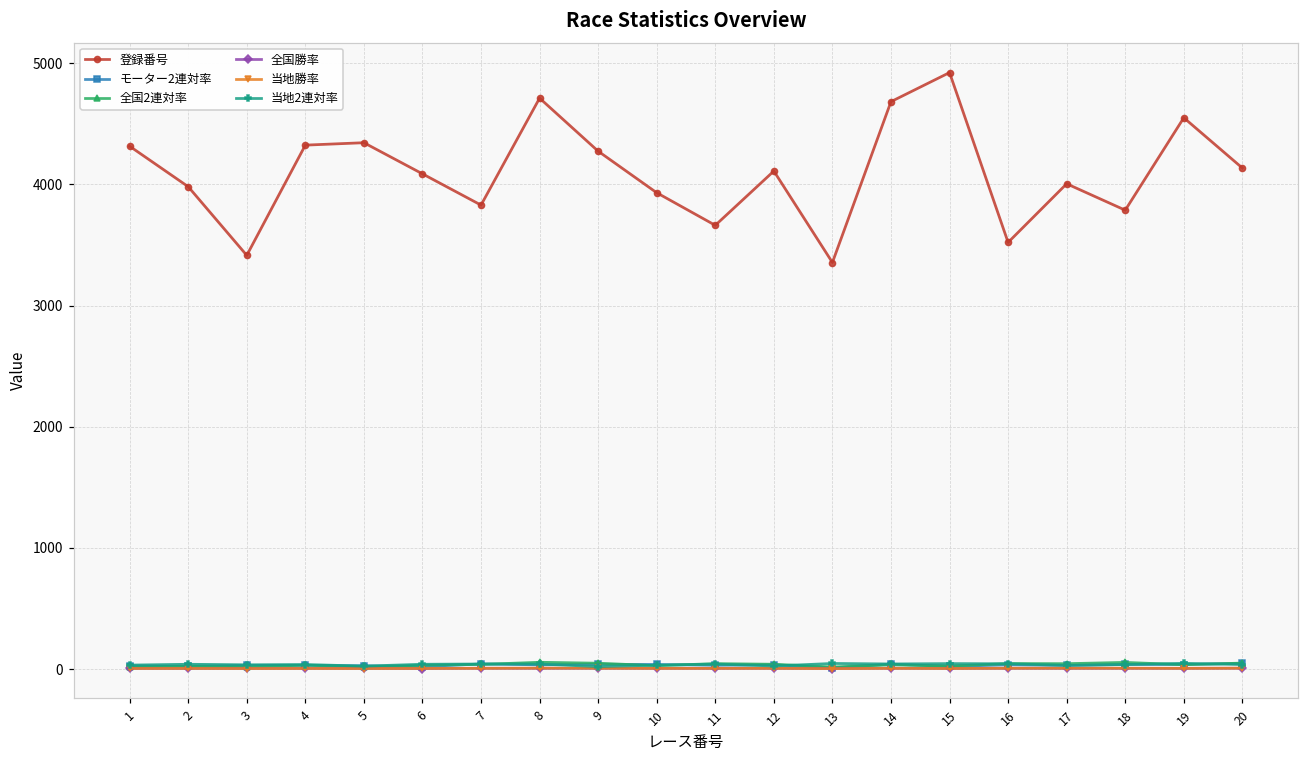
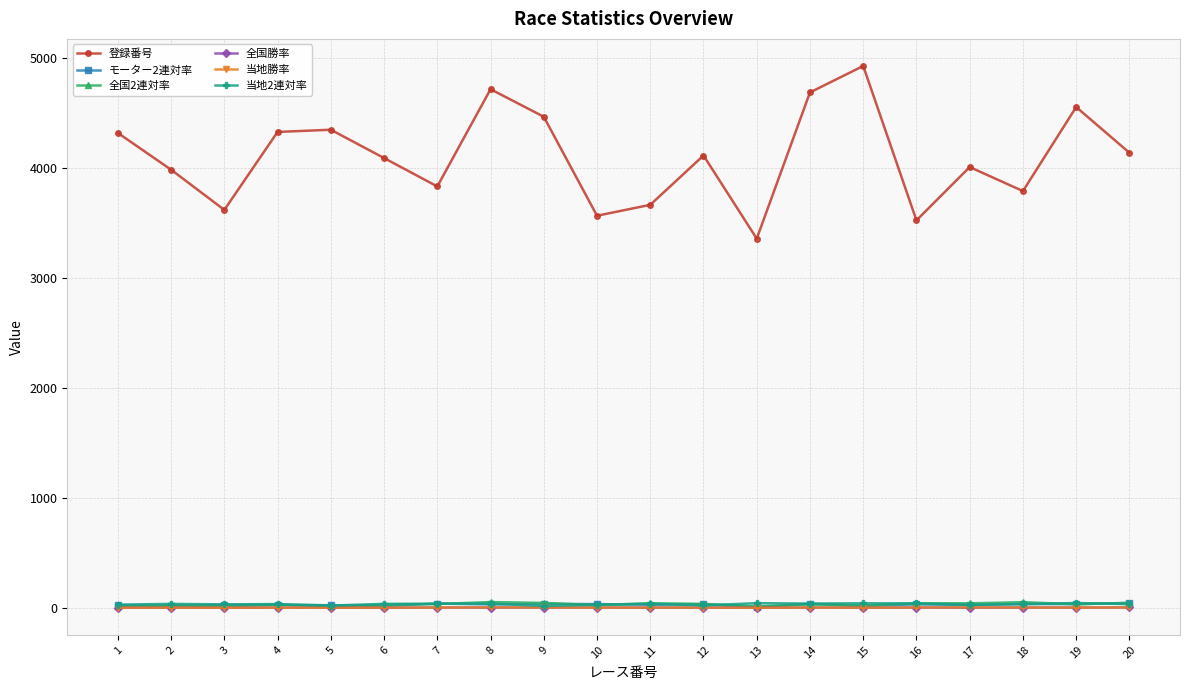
登録番号, 3: 3420 -> 3620
登録番号, 9: 4280 -> 4460
登録番号, 10: 3930 -> 3560
